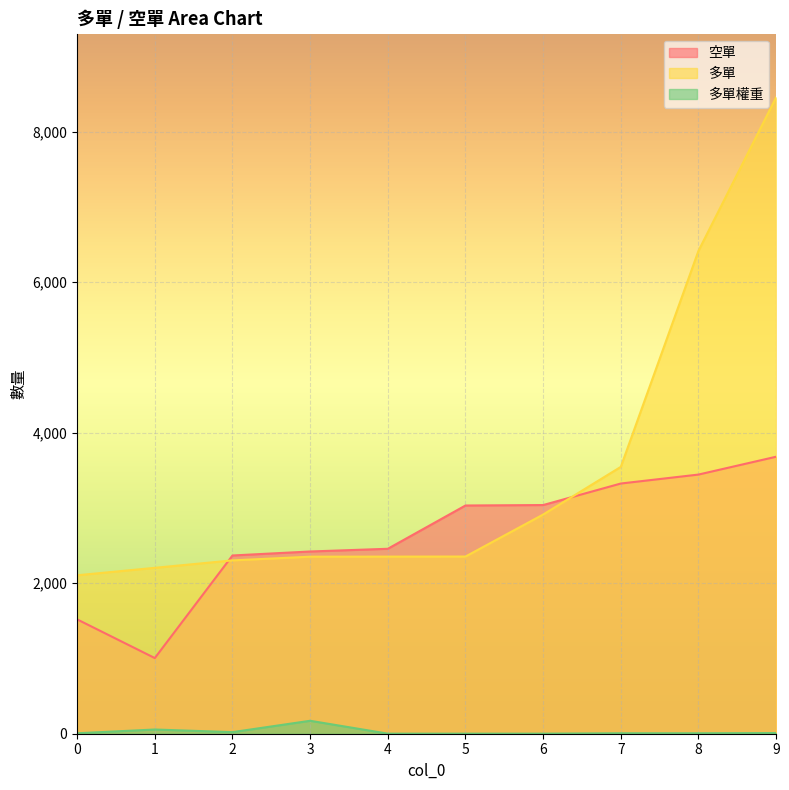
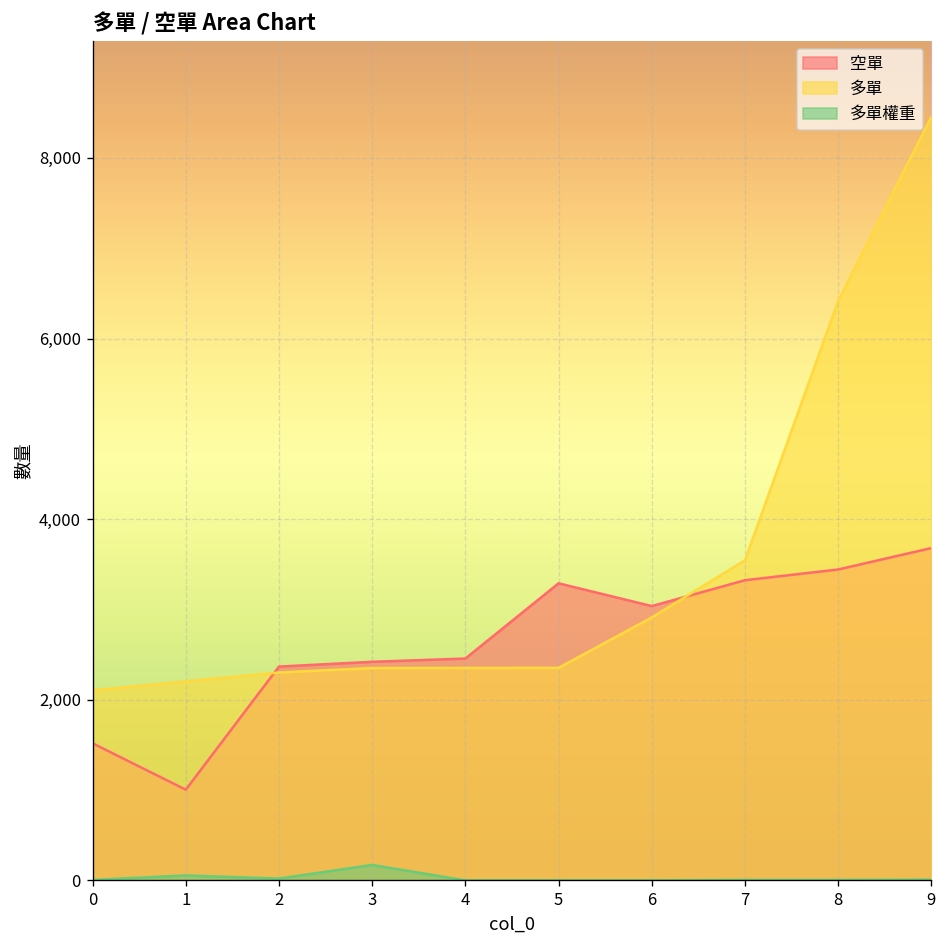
空單, 5: 3,000 -> 3,300
